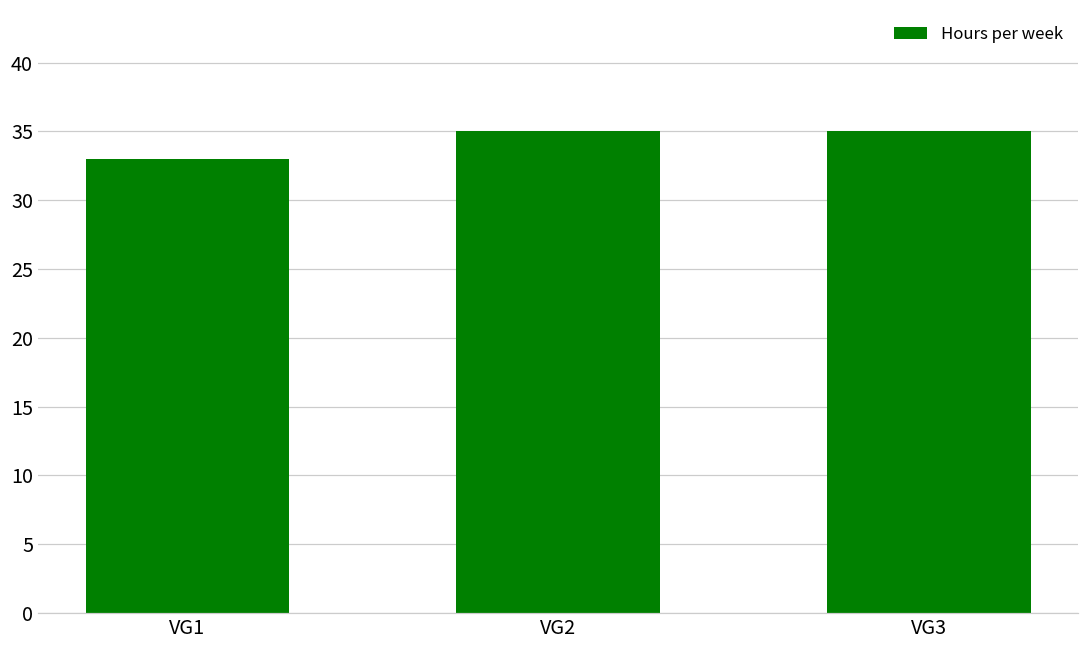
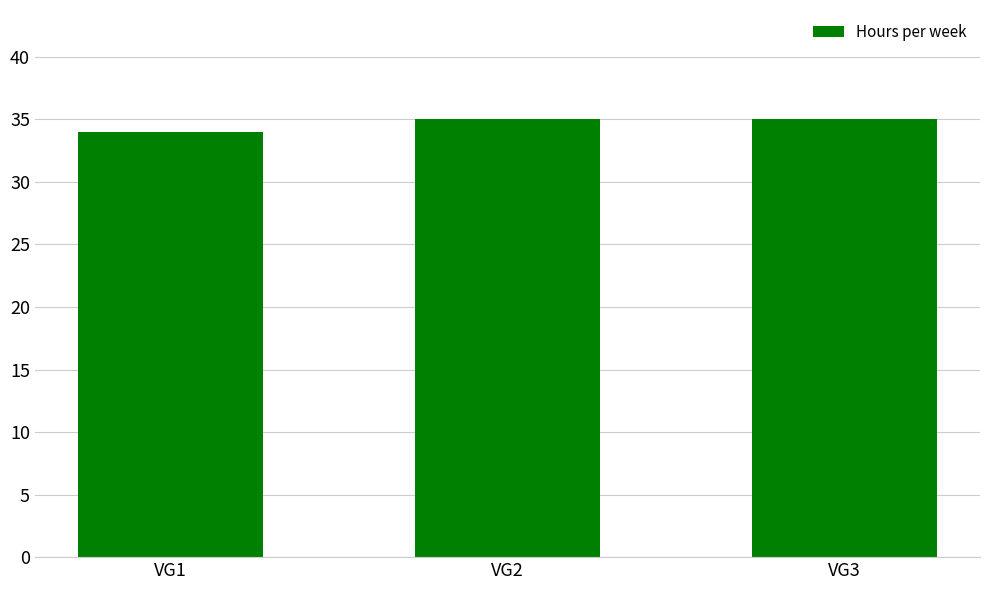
VG1: 33 -> 34
